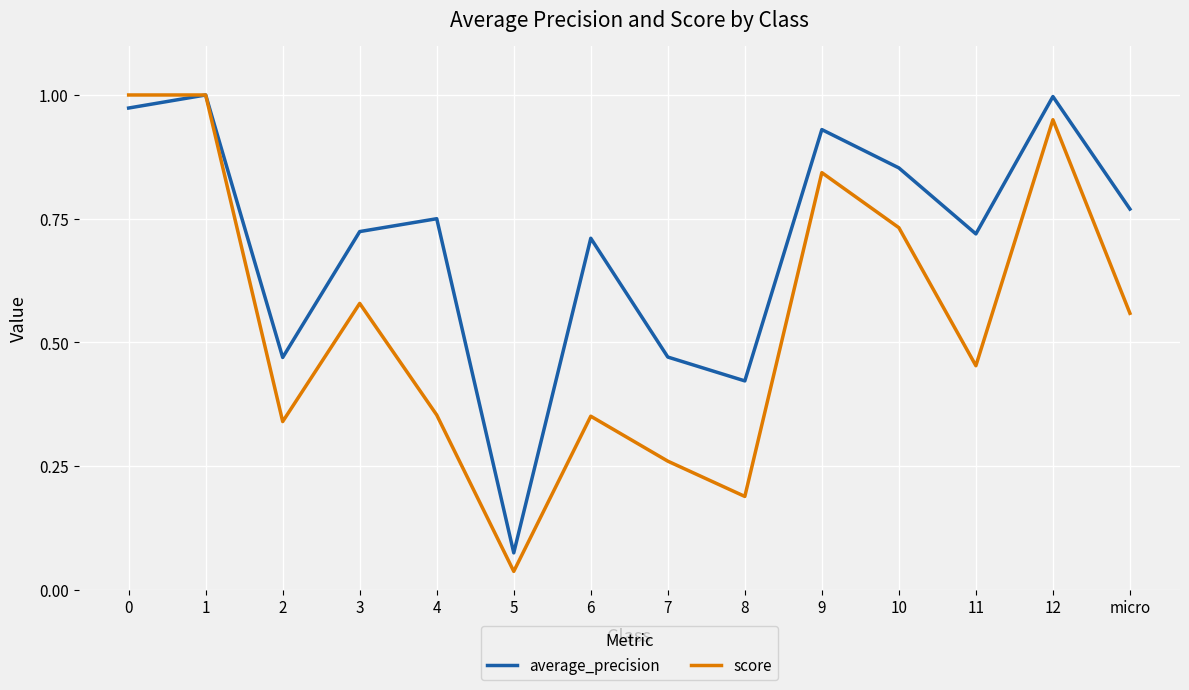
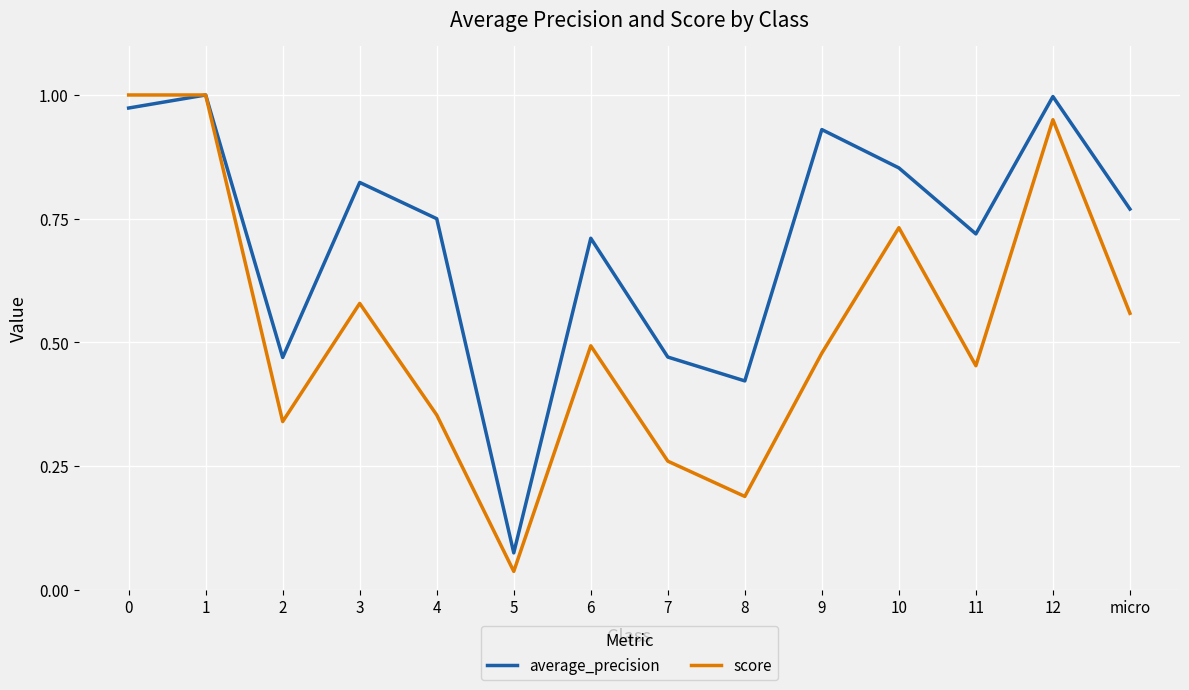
average_precision, 3: 0.72 -> 0.82
score, 6: 0.35 -> 0.49
score, 9: 0.84 -> 0.48
